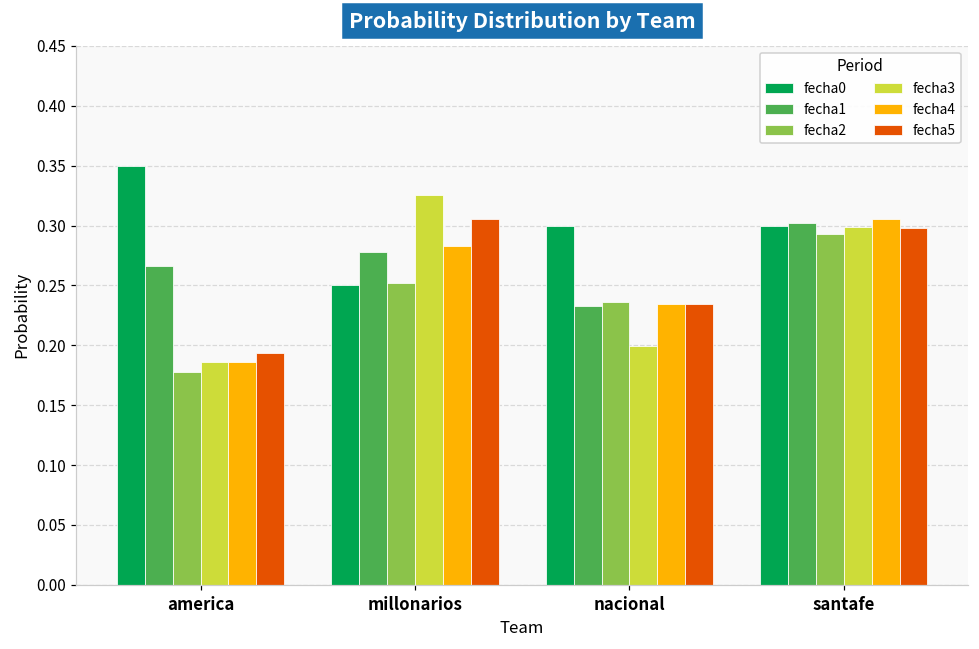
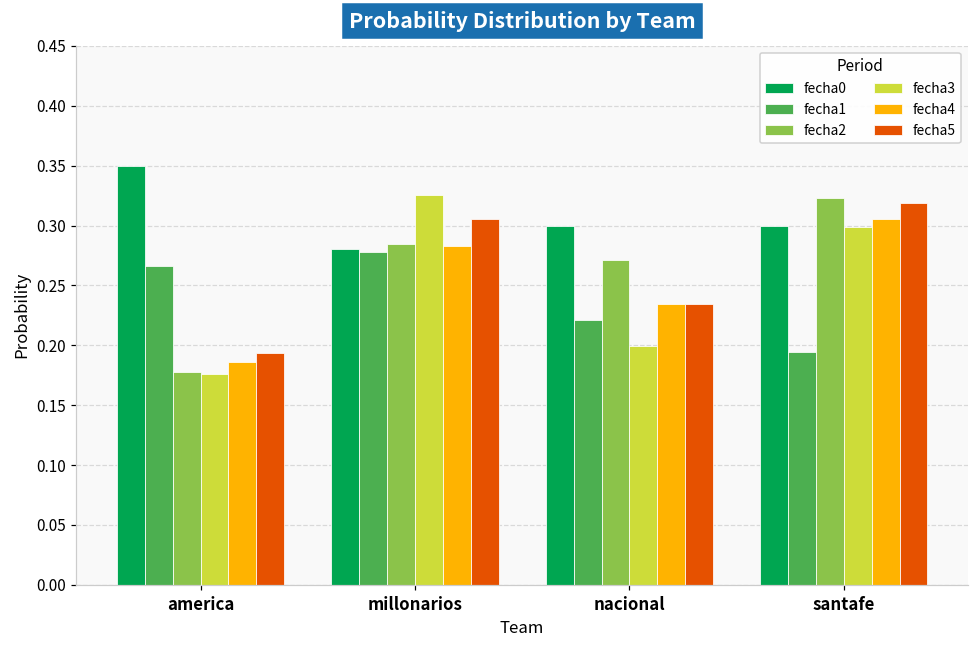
fecha3, america: 0.186 -> 0.176
fecha0, millonarios: 0.25 -> 0.28
fecha2, millonarios: 0.252 -> 0.285
fecha1, nacional: 0.233 -> 0.222
fecha2, nacional: 0.236 -> 0.271
fecha1, santafe: 0.303 -> 0.194
fecha2, santafe: 0.293 -> 0.323
fecha5, santafe: 0.298 -> 0.319
